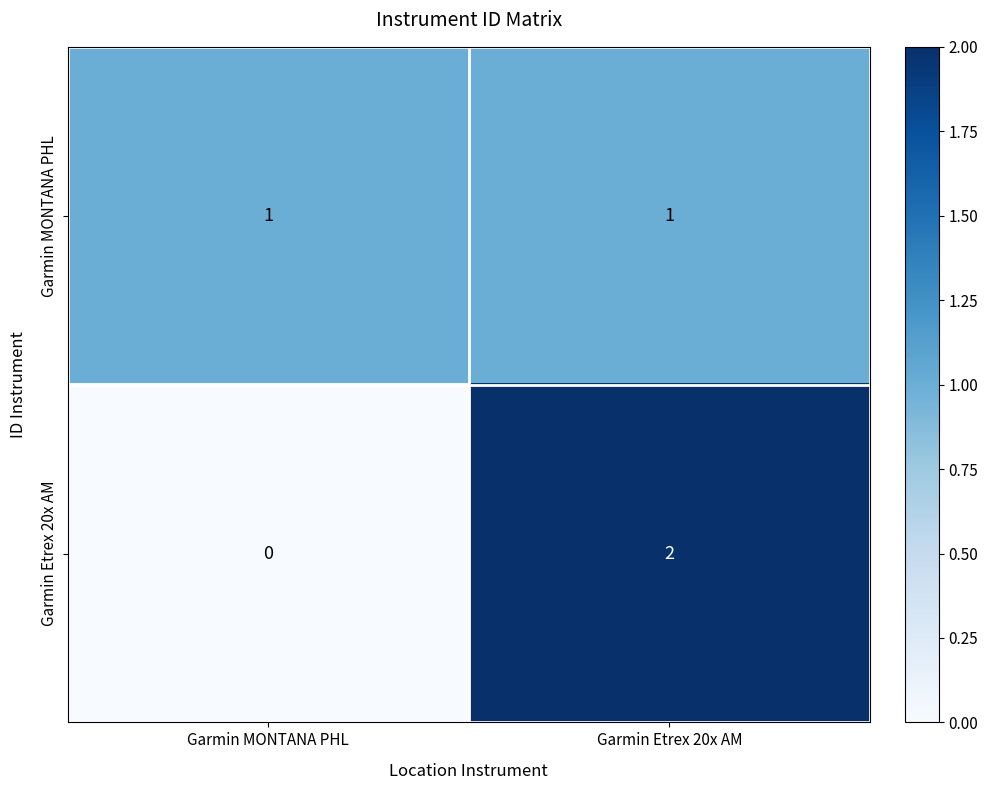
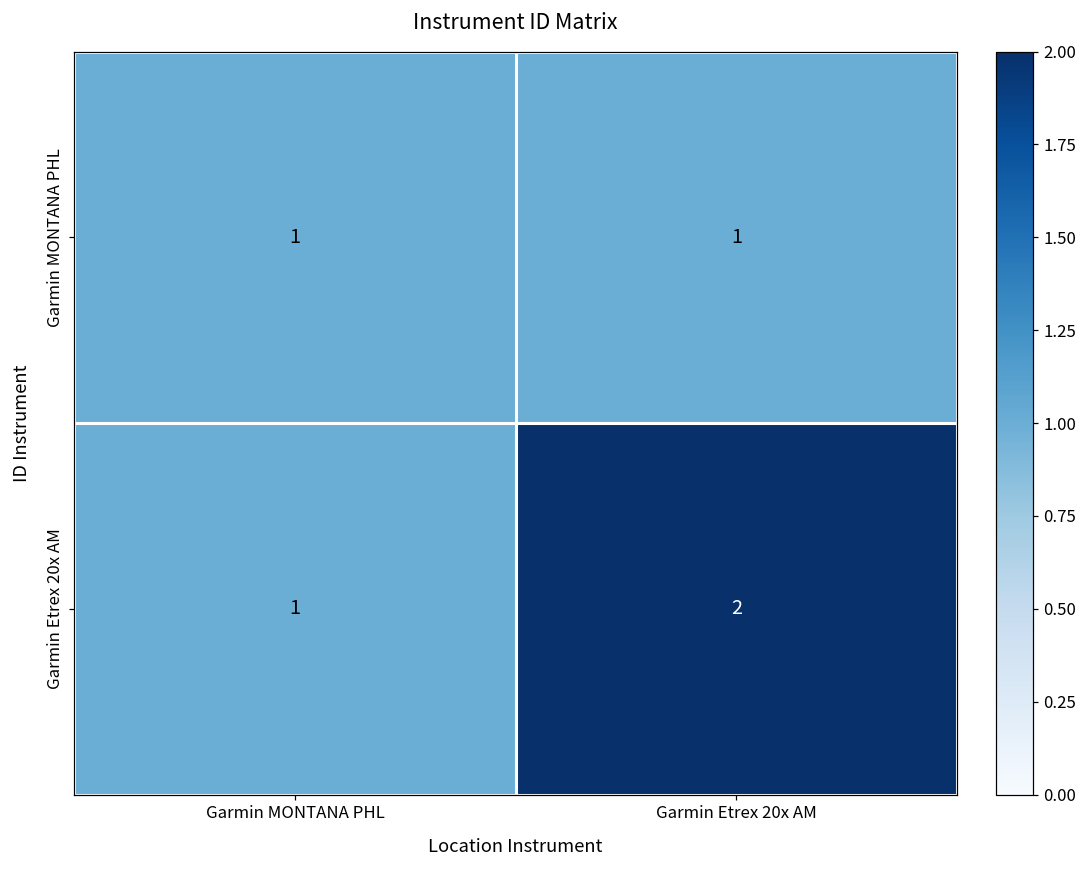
Garmin Etrex 20x AM, Garmin MONTANA PHL: 0 -> 1
